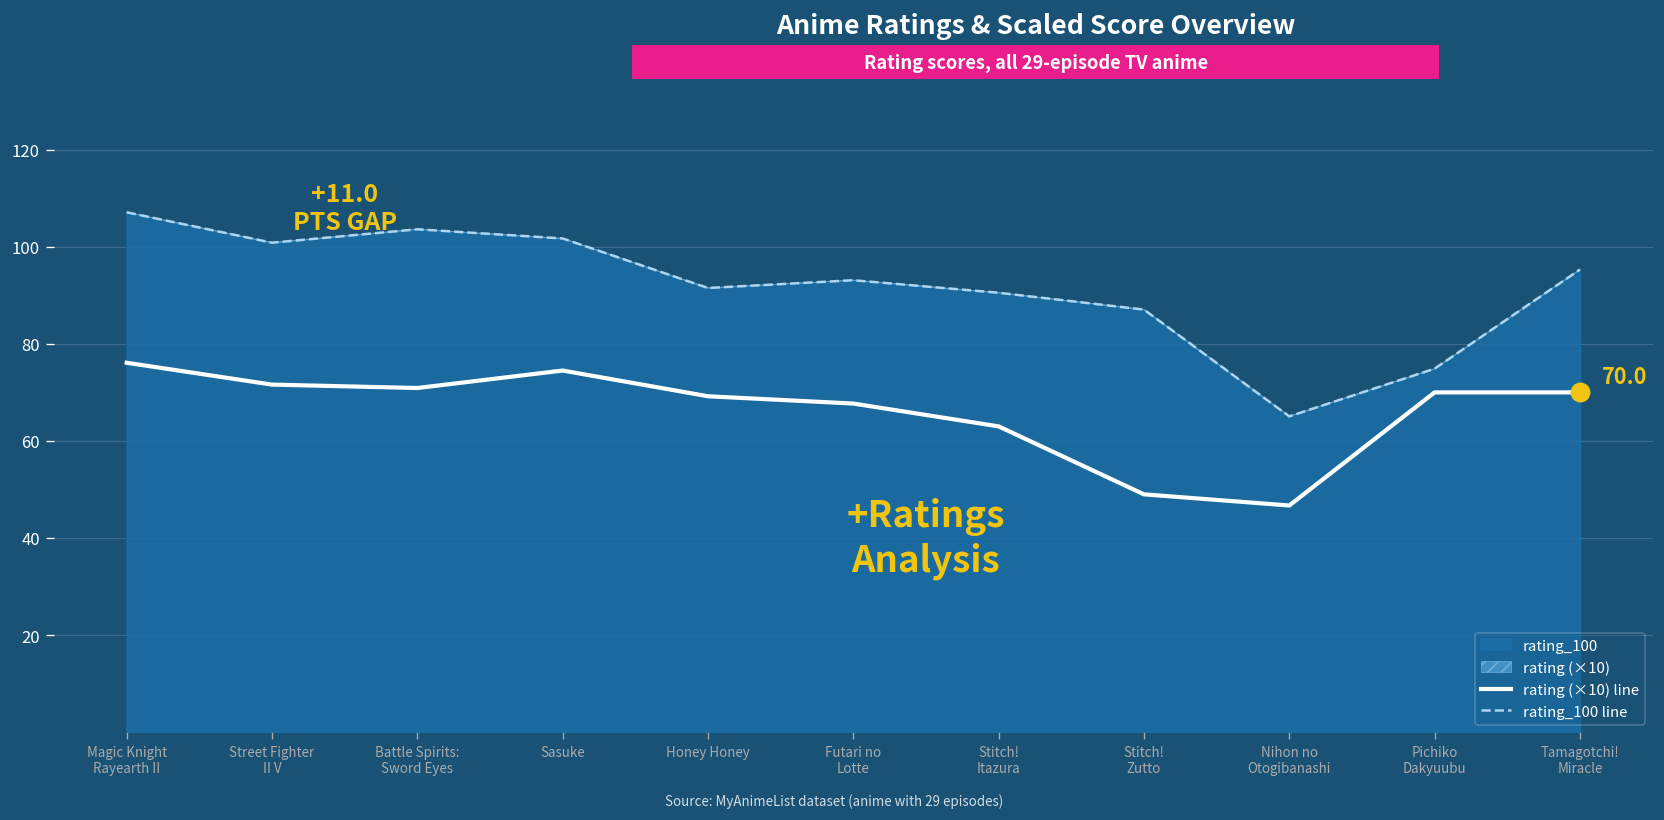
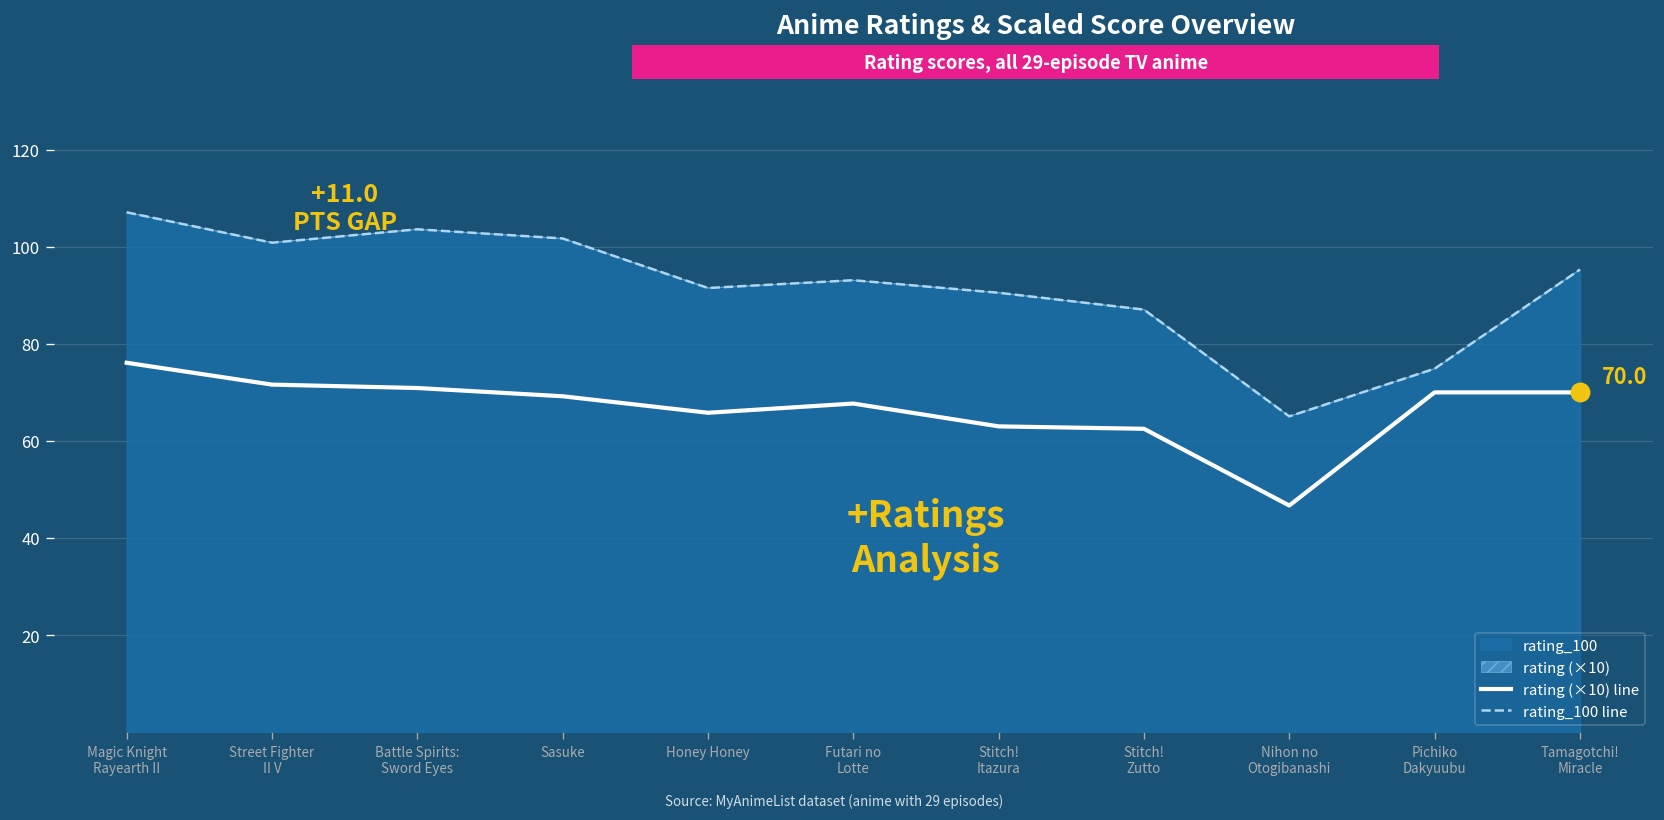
rating (×10) line, Sasuke: 75 -> 69
rating (×10) line, Honey Honey: 69 -> 66
rating (×10) line, Stitch! Zutto: 49 -> 63
